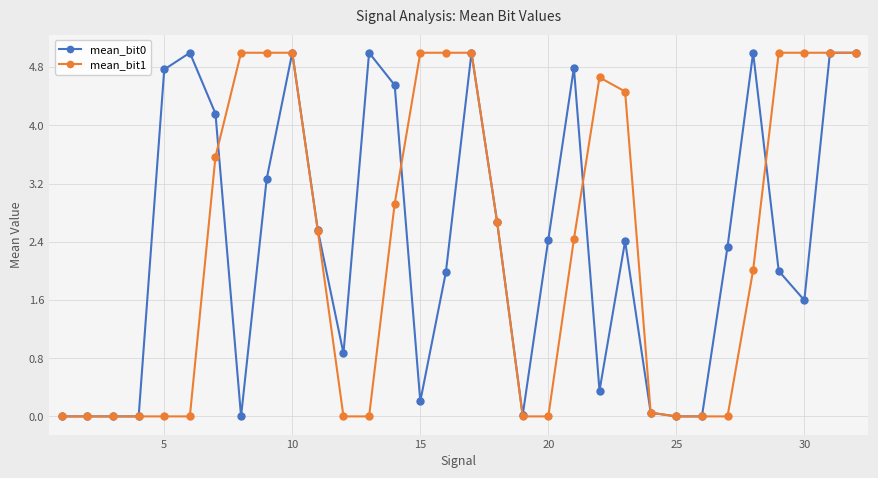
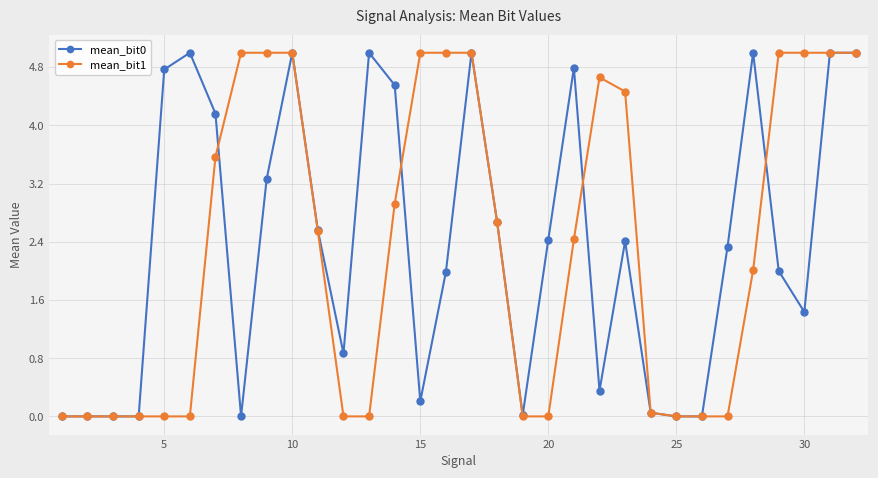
mean_bit0, 30: 1.6 -> 1.4
